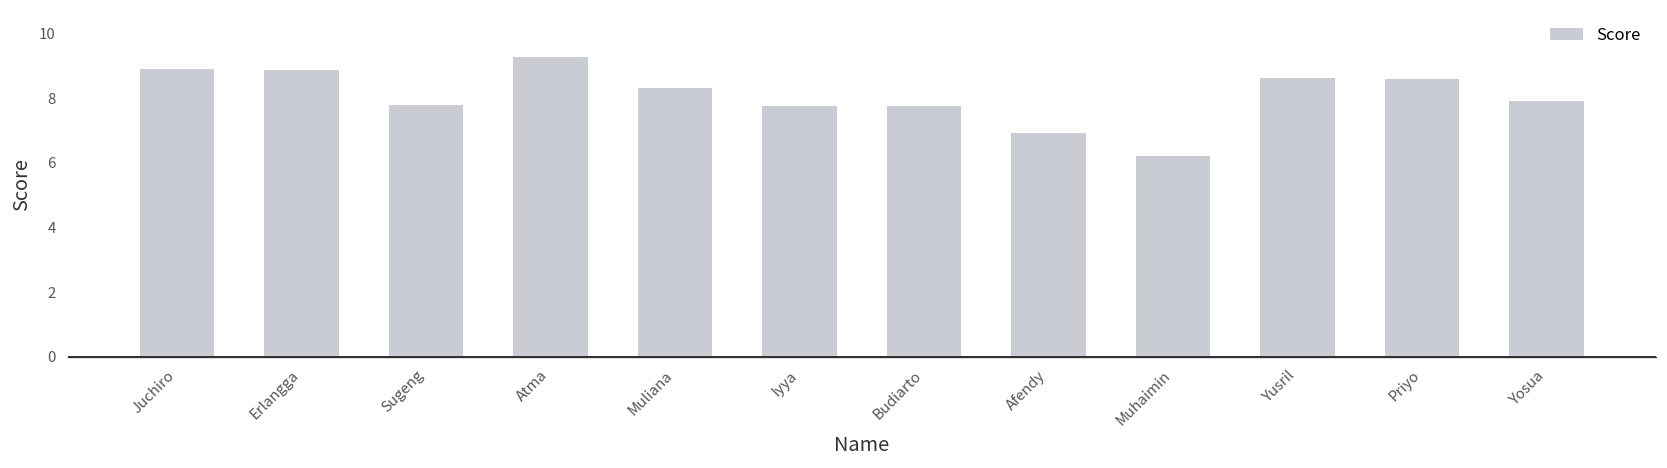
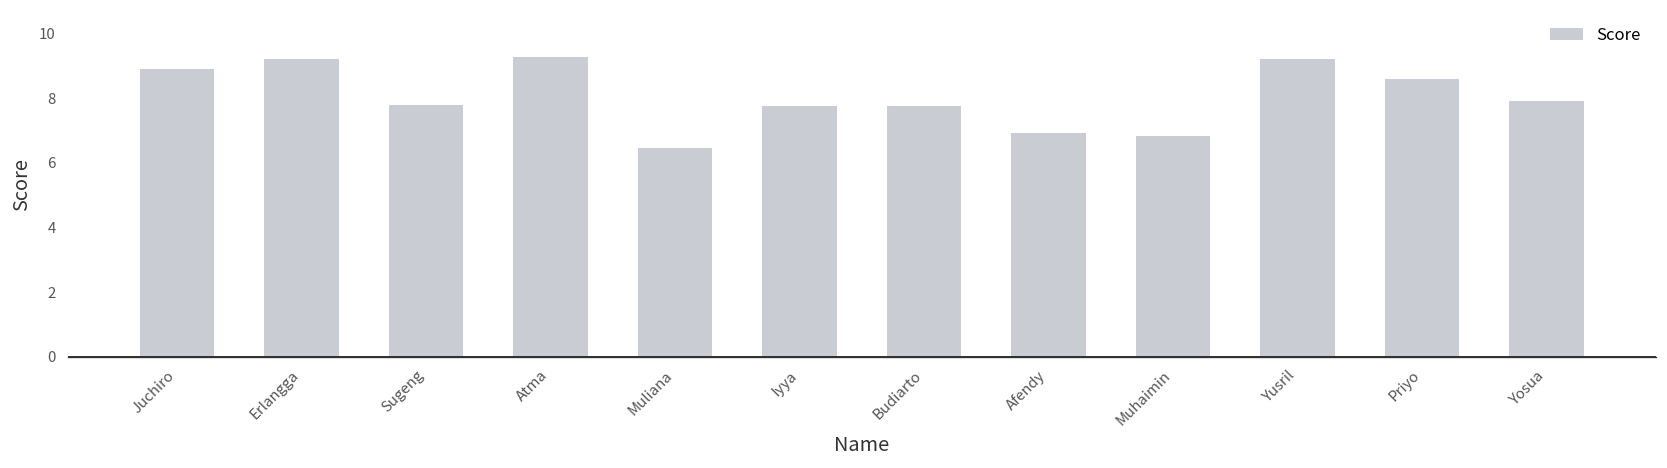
Erlangga: 8.9 -> 9.2
Muliana: 8.3 -> 6.4
Muhaimin: 6.2 -> 6.8
Yusril: 8.6 -> 9.2
